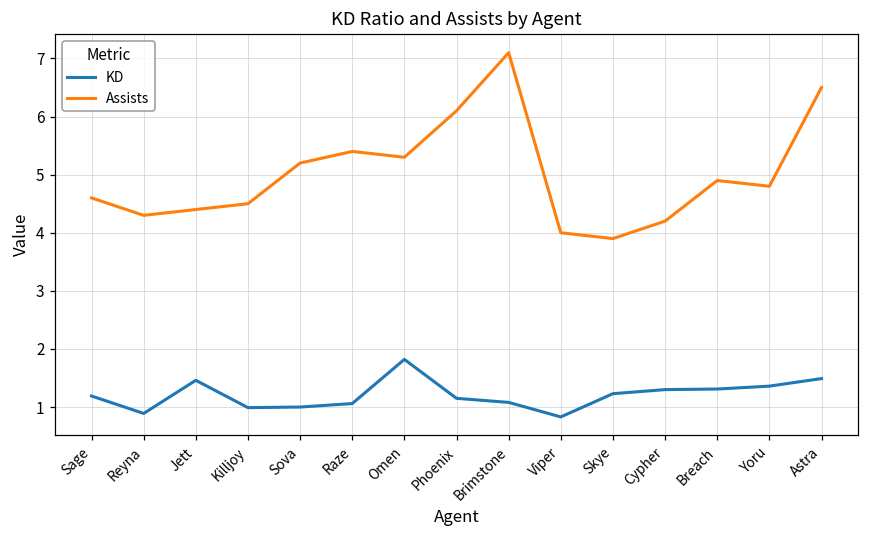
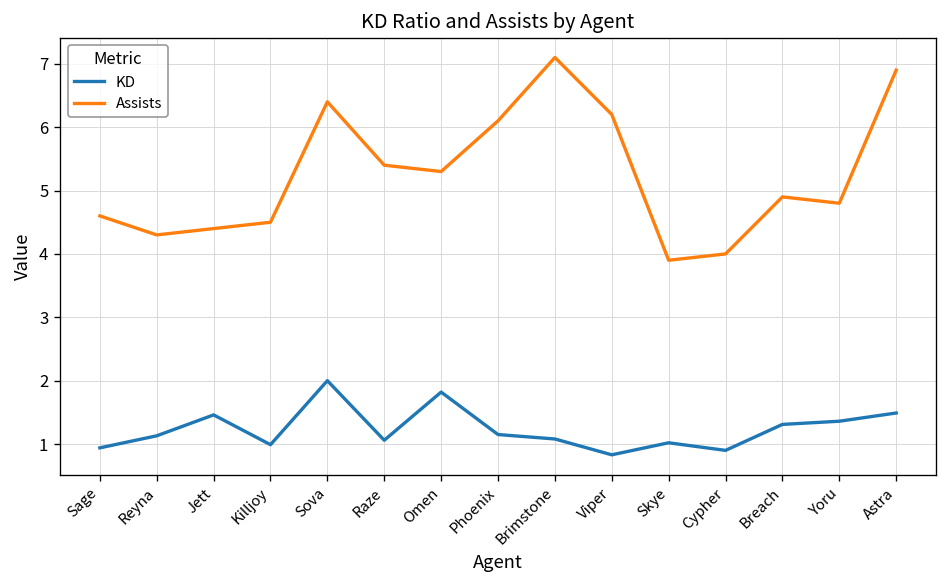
KD, Sage: 1.2 -> 0.9
KD, Reyna: 0.9 -> 1.1
KD, Sova: 1 -> 2
Assists, Sova: 5.2 -> 6.4
Assists, Viper: 4.0 -> 6.2
KD, Skye: 1.2 -> 1.0
KD, Cypher: 1.3 -> 0.9
Assists, Cypher: 4.2 -> 4.0
Assists, Astra: 6.5 -> 6.9
